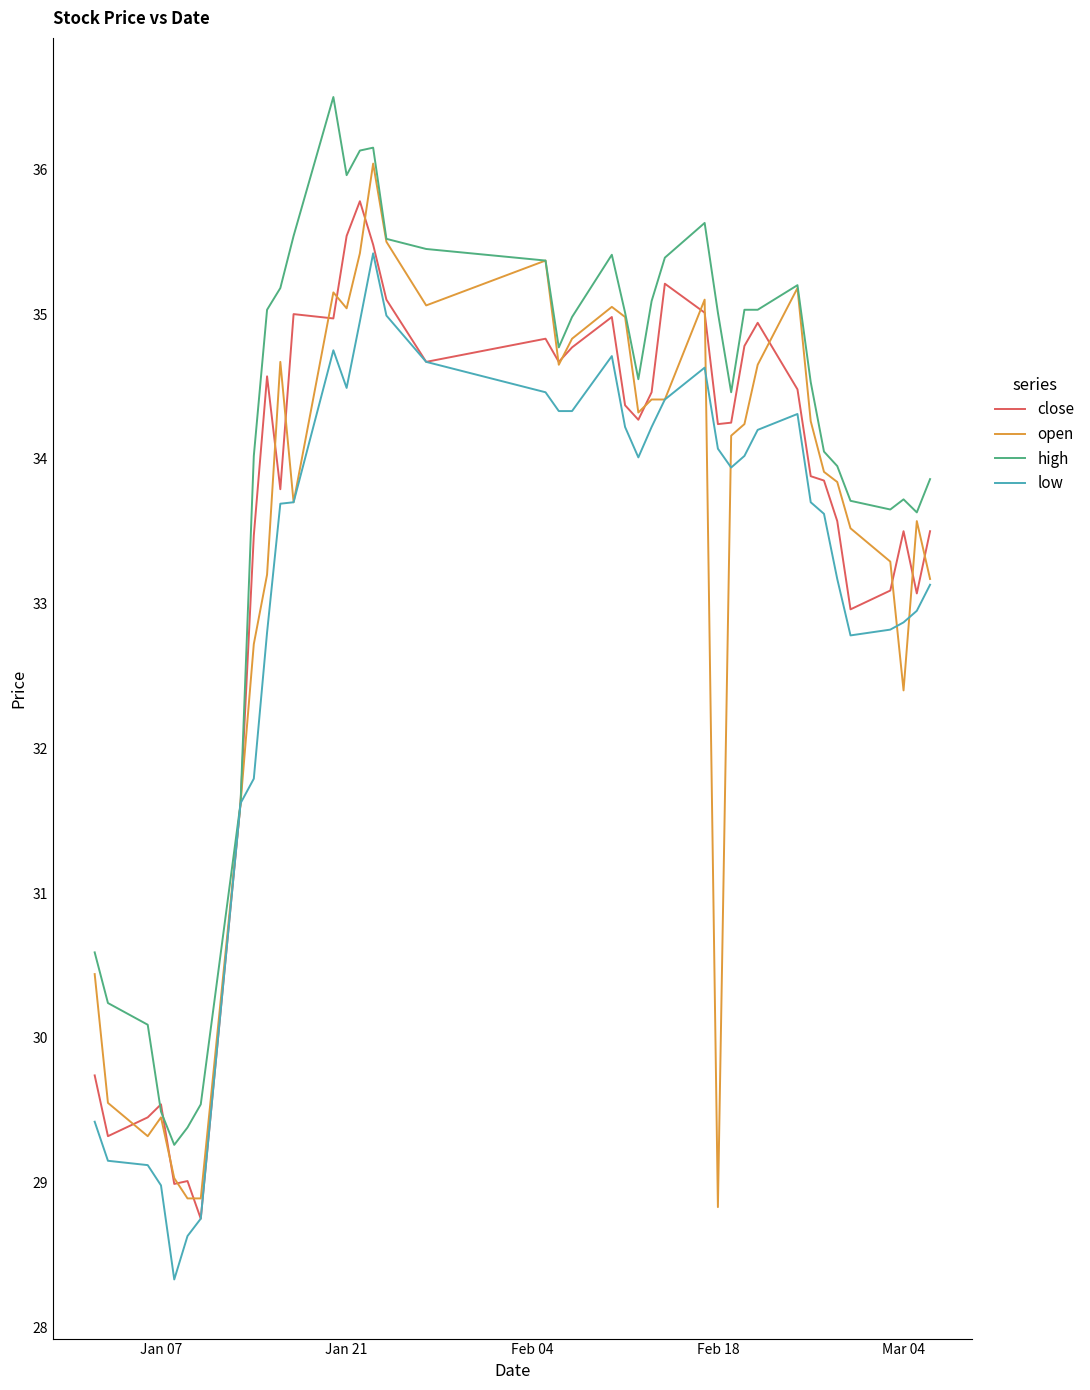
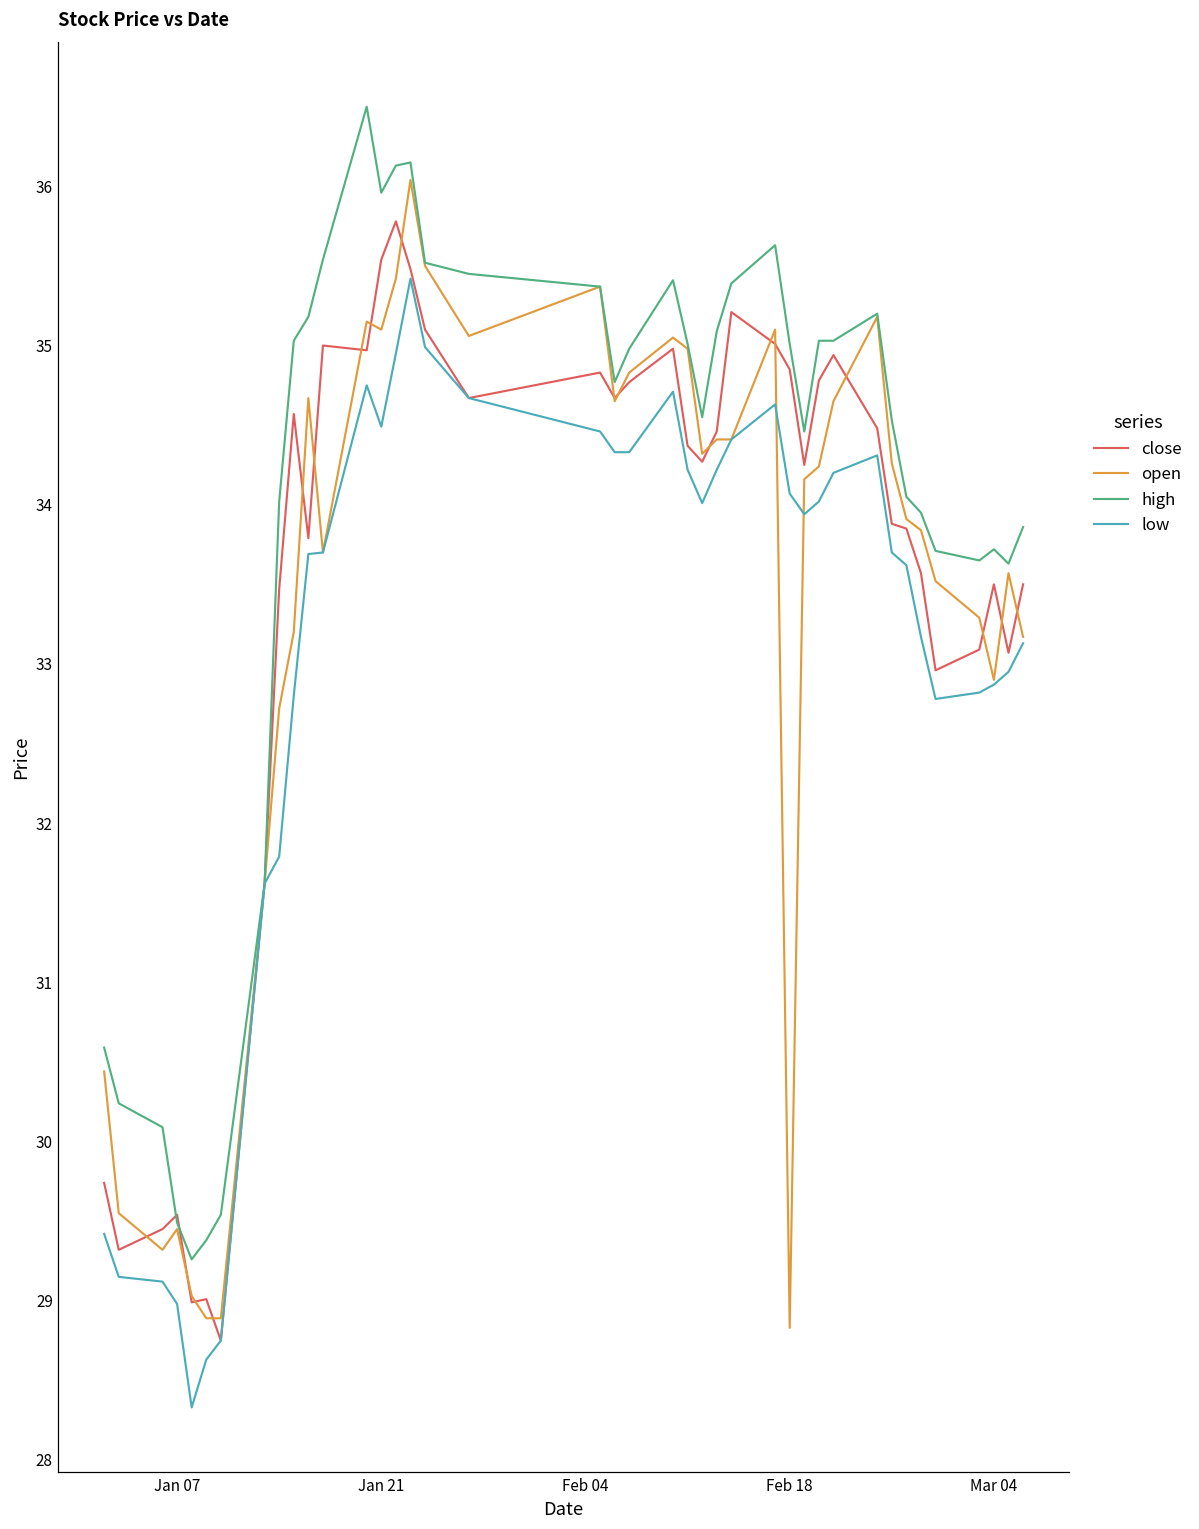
open, Jan 21: 35.04 -> 35.10
close, Feb 18: 34.24 -> 34.85
open, Mar 04: 32.4 -> 32.9
